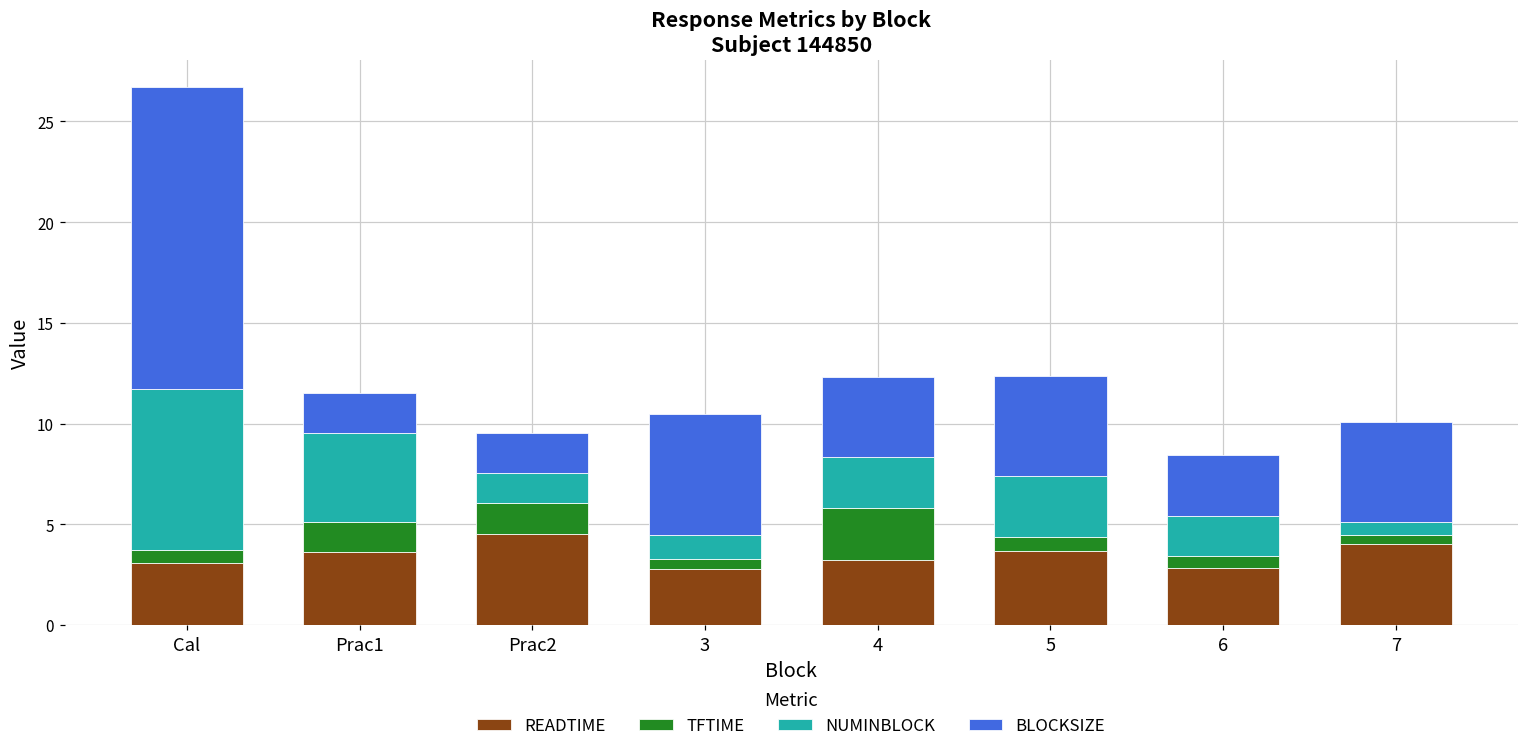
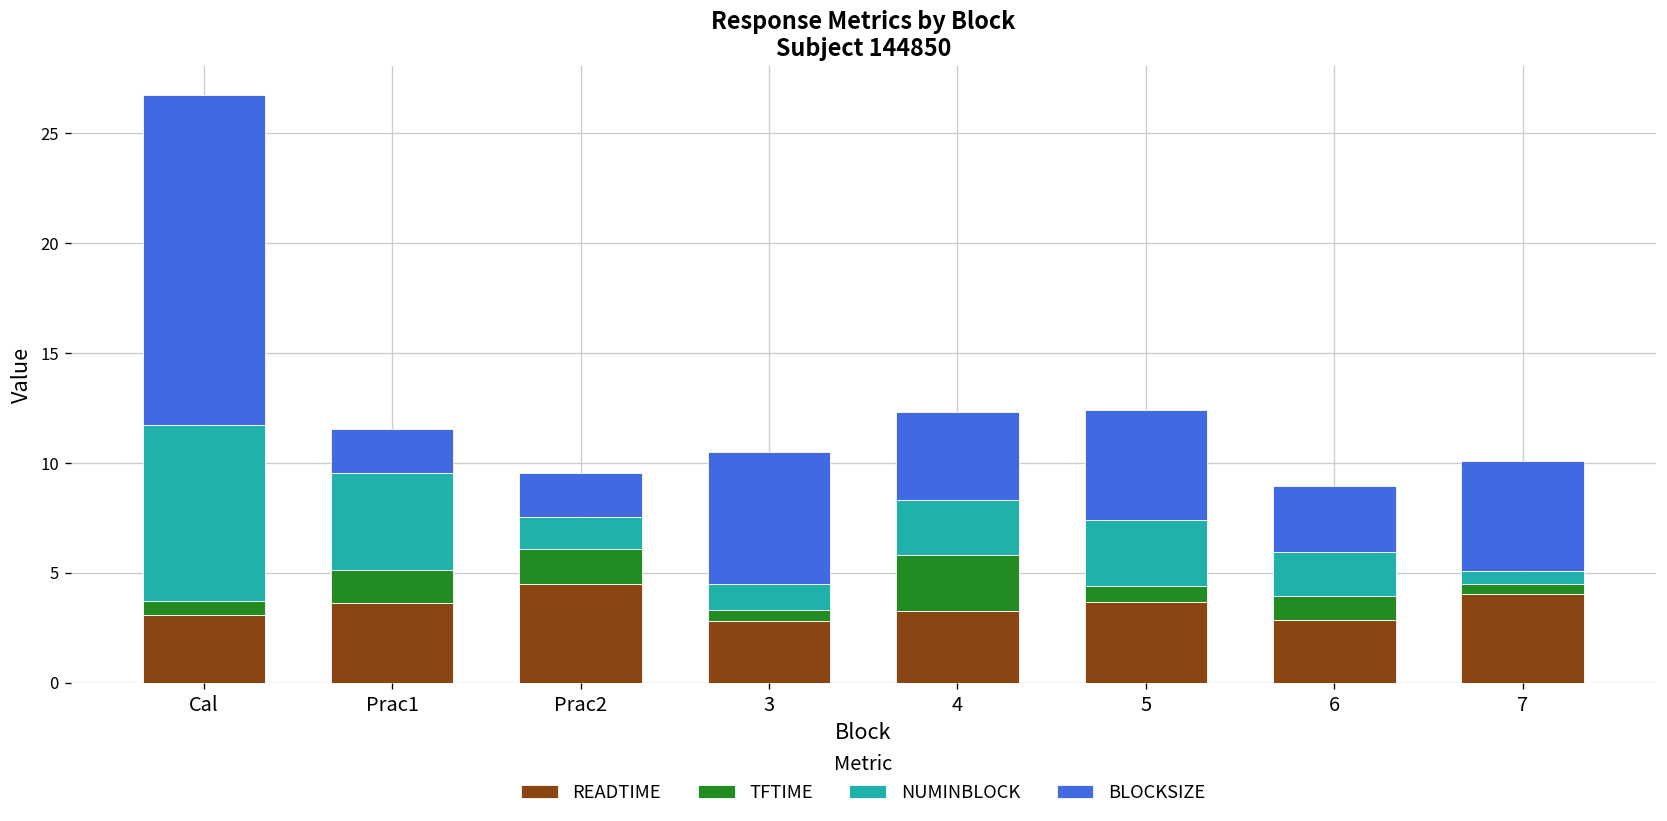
TFTIME, 6: 0.6 -> 1.1
